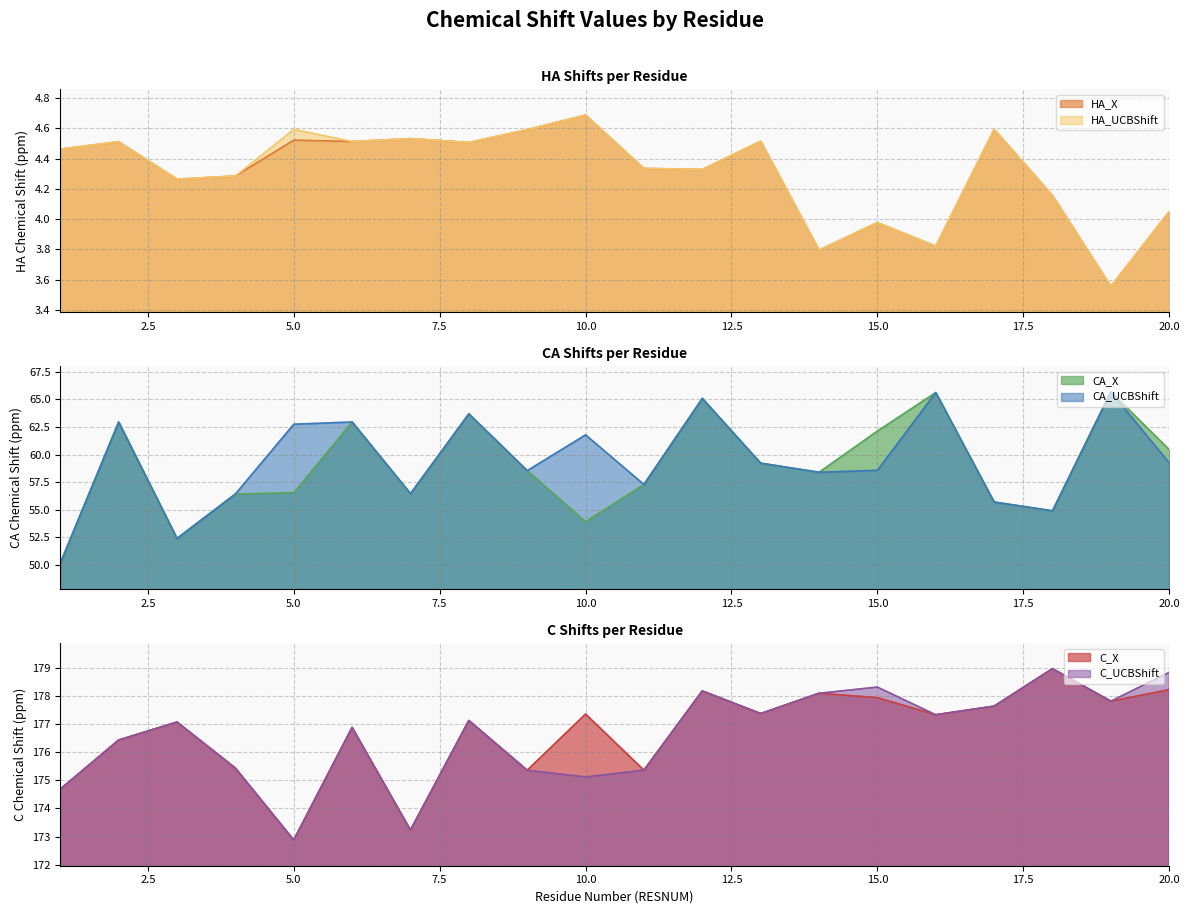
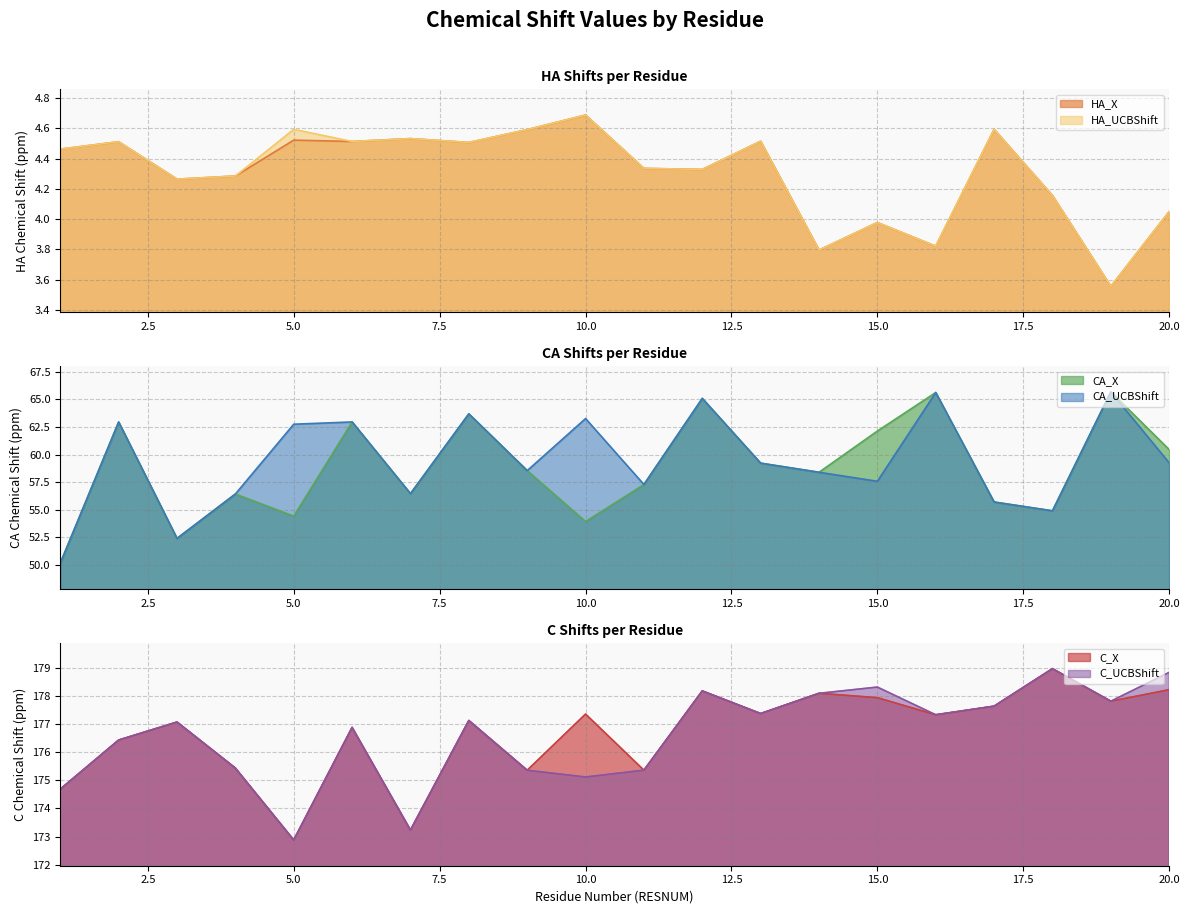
CA Shifts per Residue, CA_X, 5.0: 56.5 -> 54.4
CA Shifts per Residue, CA_UCBShift, 10.0: 61.8 -> 63.3
CA Shifts per Residue, CA_UCBShift, 15.0: 58.6 -> 57.6
